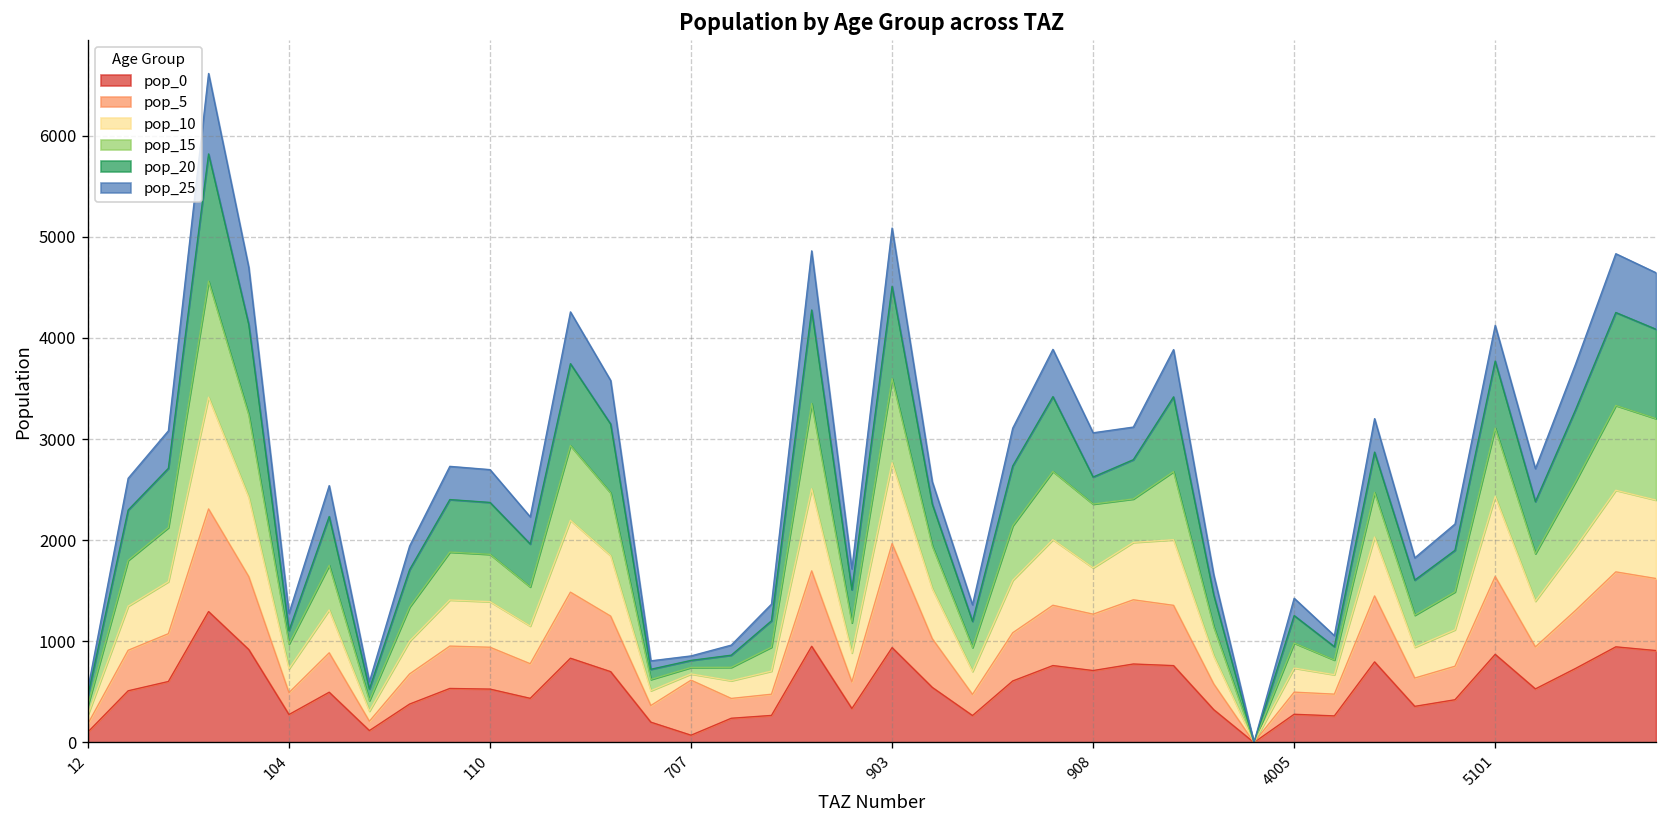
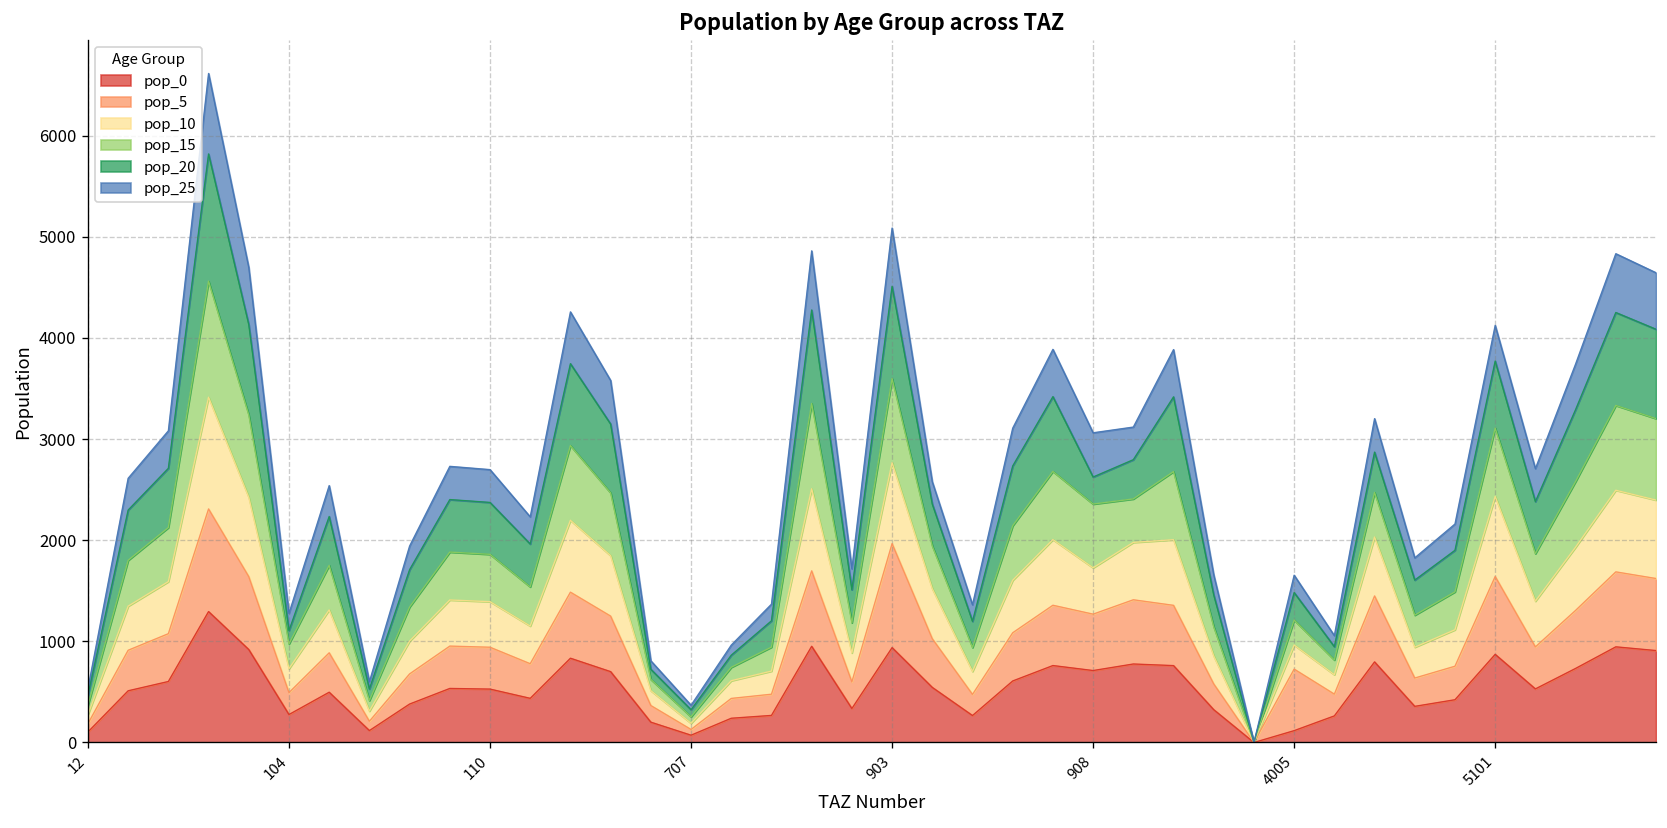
pop_5, 707: 500 -> 100
pop_0, 4005: 300 -> 100
pop_5, 4005: 200 -> 600
